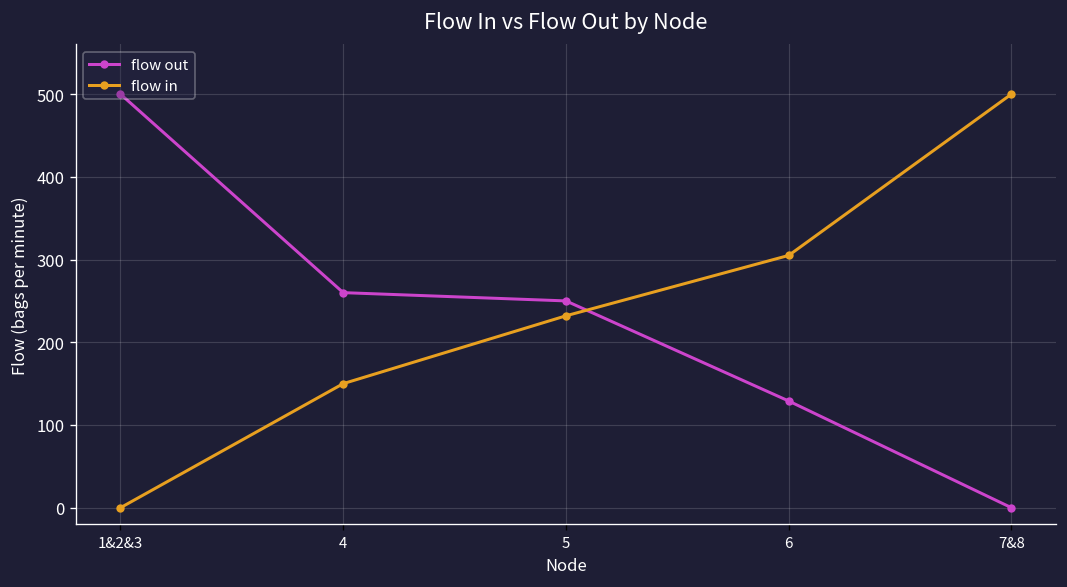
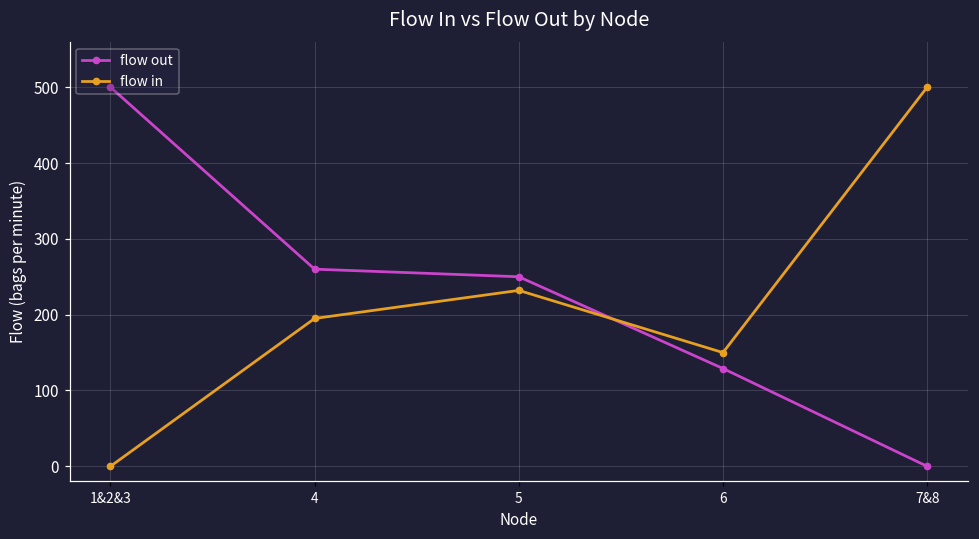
flow in, 4: 150 -> 200
flow in, 6: 310 -> 150
